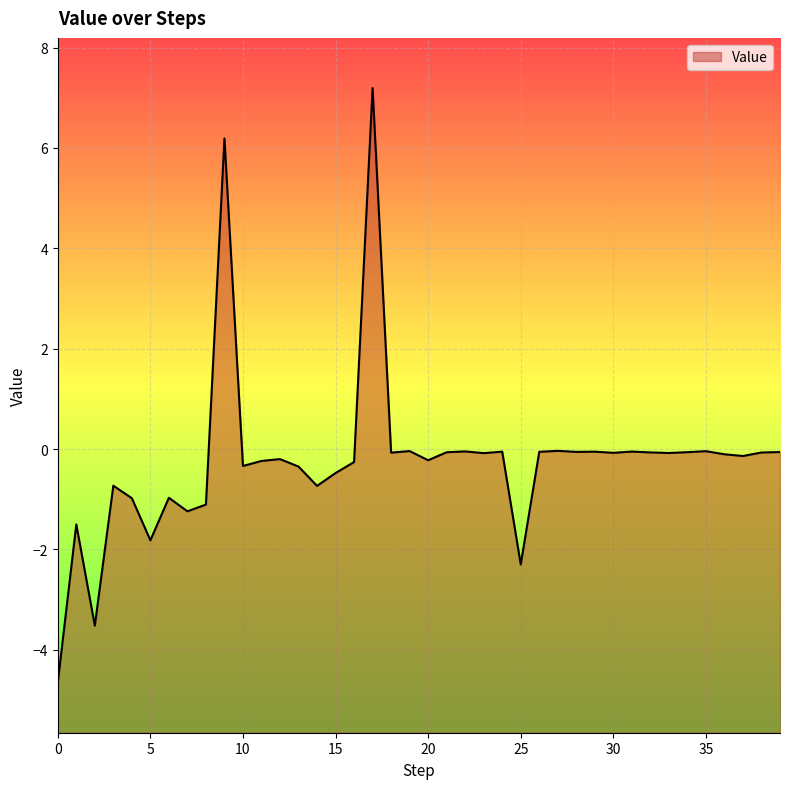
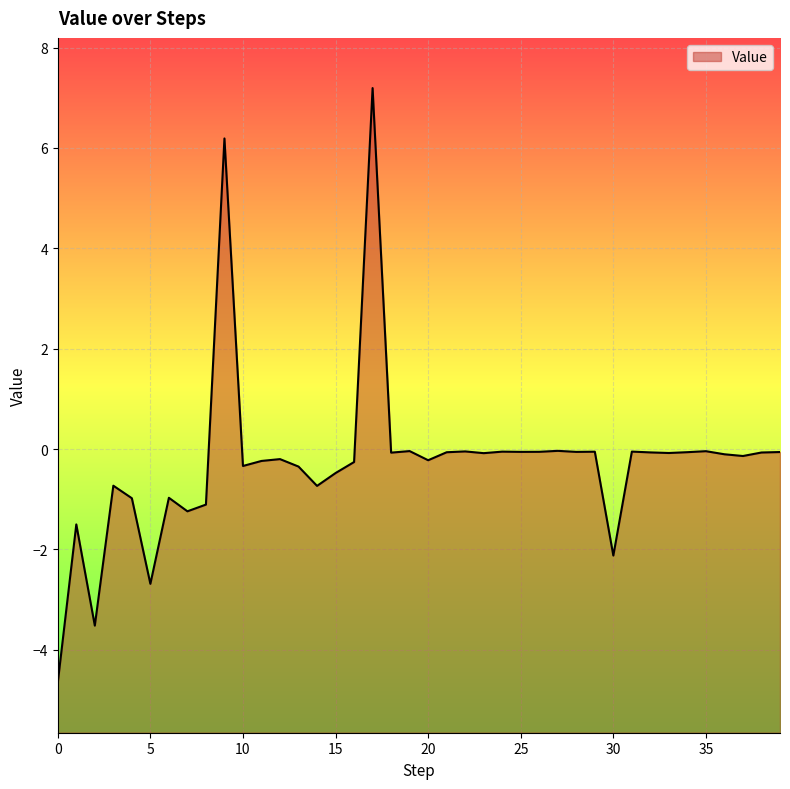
5: -1.8 -> -2.7
25: -2.3 -> -0.1
30: -0.1 -> -2.1
